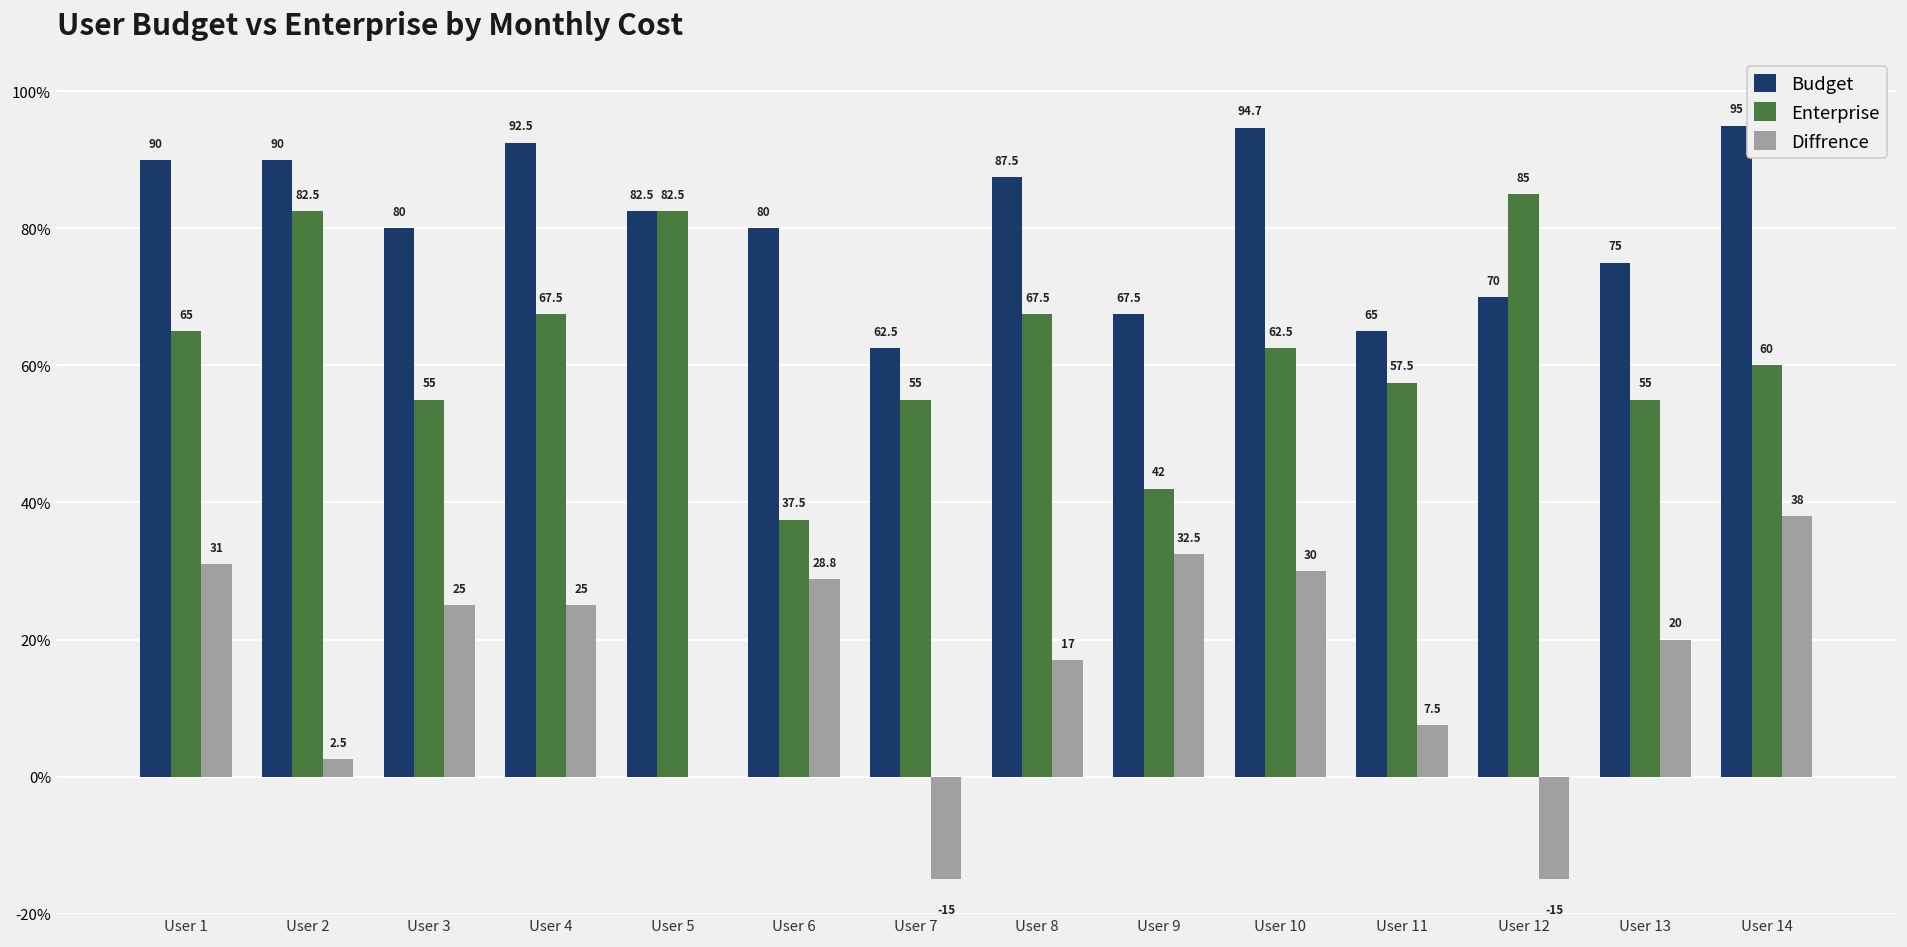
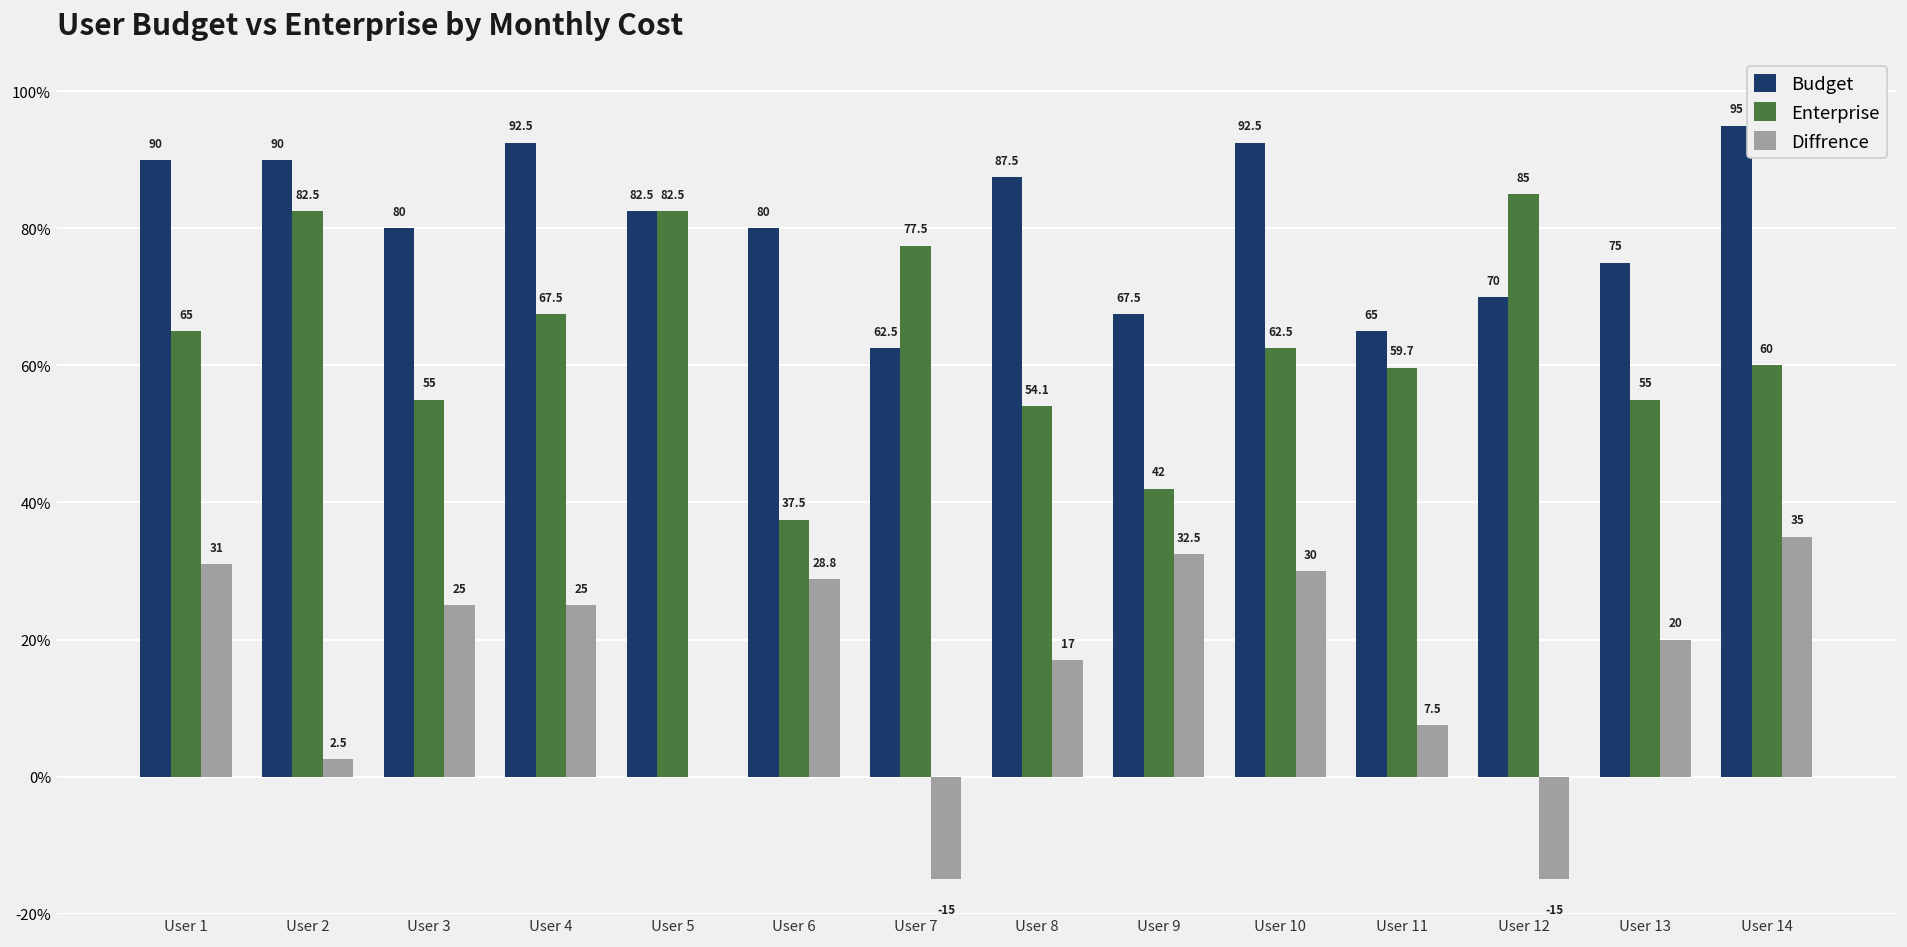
Enterprise, User 7: 55 -> 77.5
Enterprise, User 8: 67.5 -> 54.1
Budget, User 10: 94.7 -> 92.5
Enterprise, User 11: 57.5 -> 59.7
Diffrence, User 14: 38 -> 35
